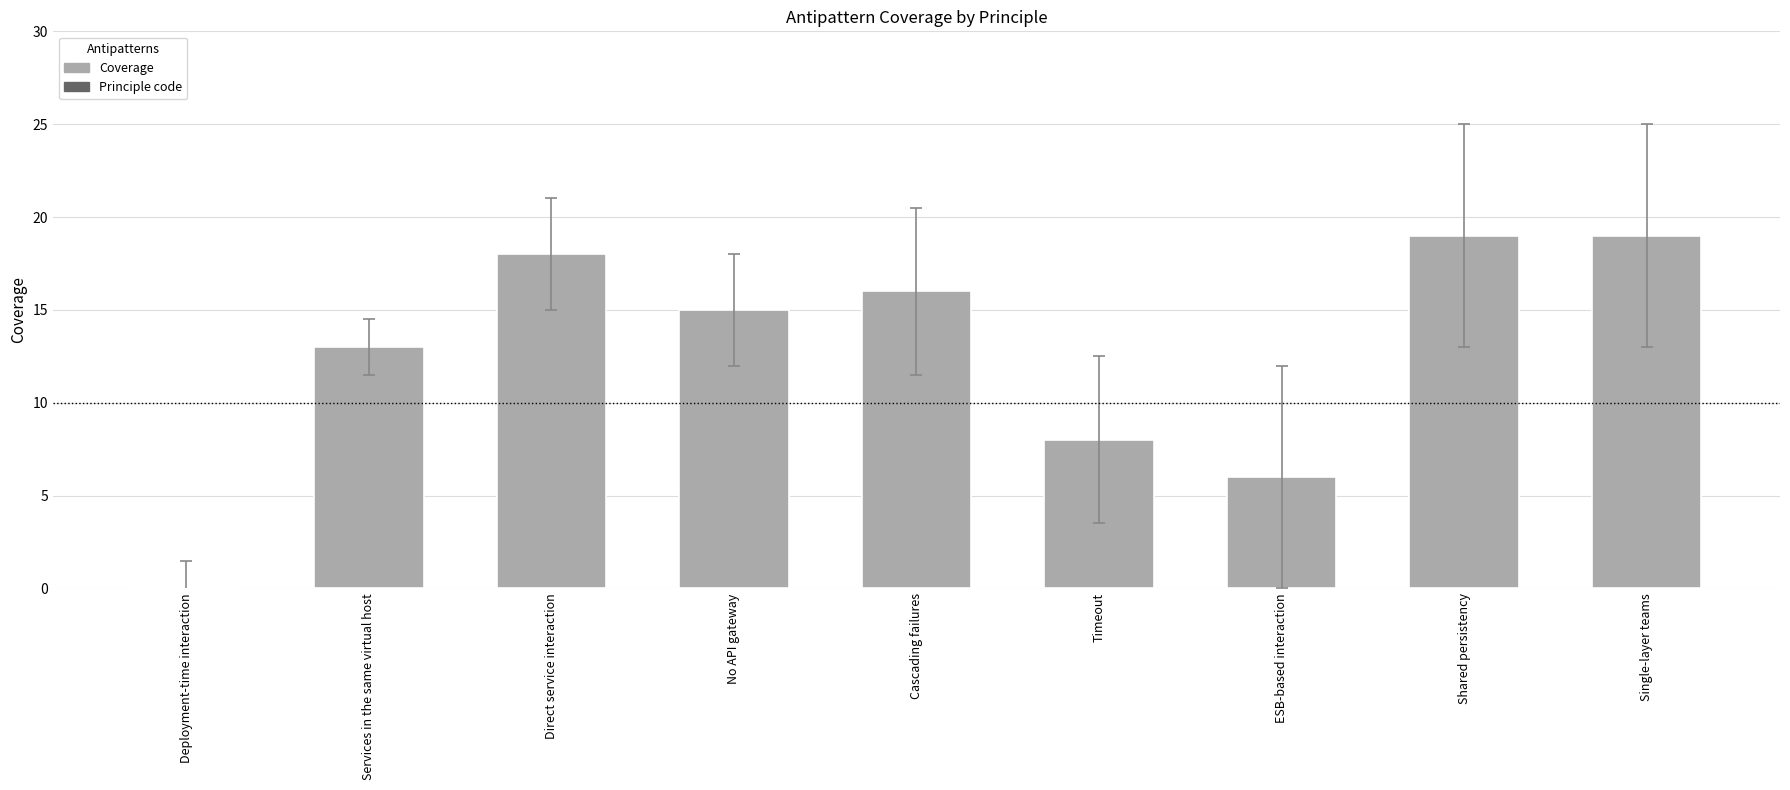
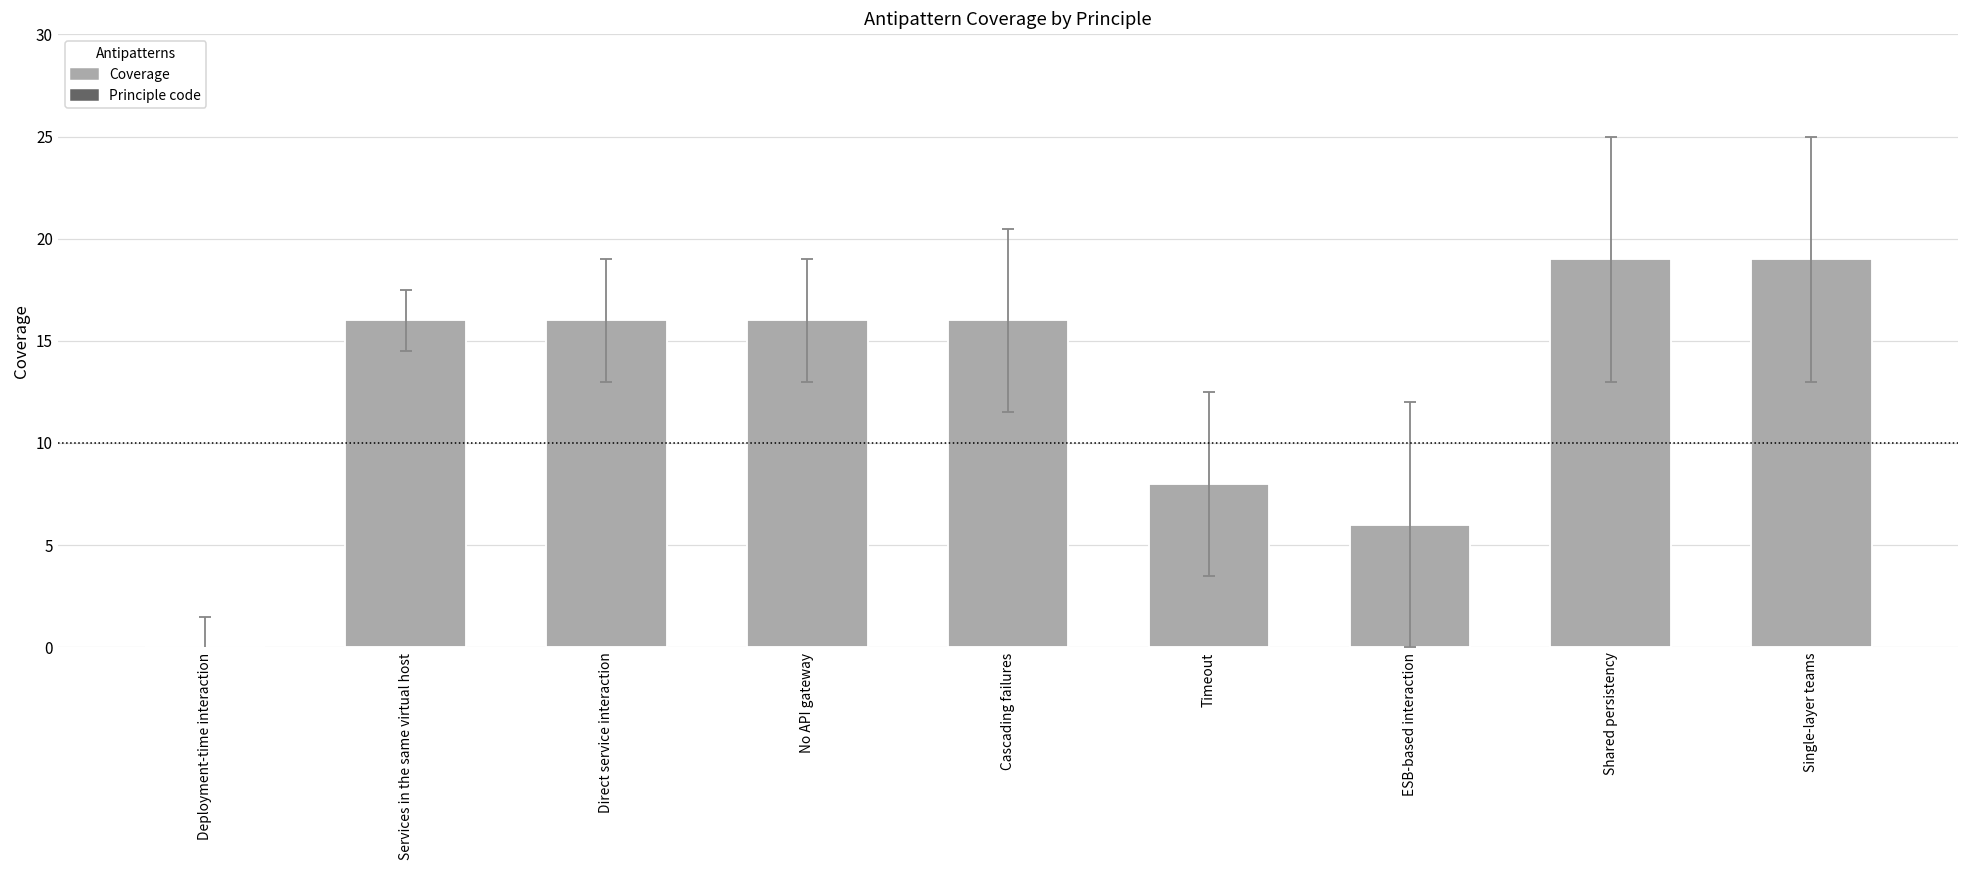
Coverage, Services in the same virtual host: 13 -> 16
Coverage, Direct service interaction: 18 -> 16
Coverage, No API gateway: 15 -> 16
